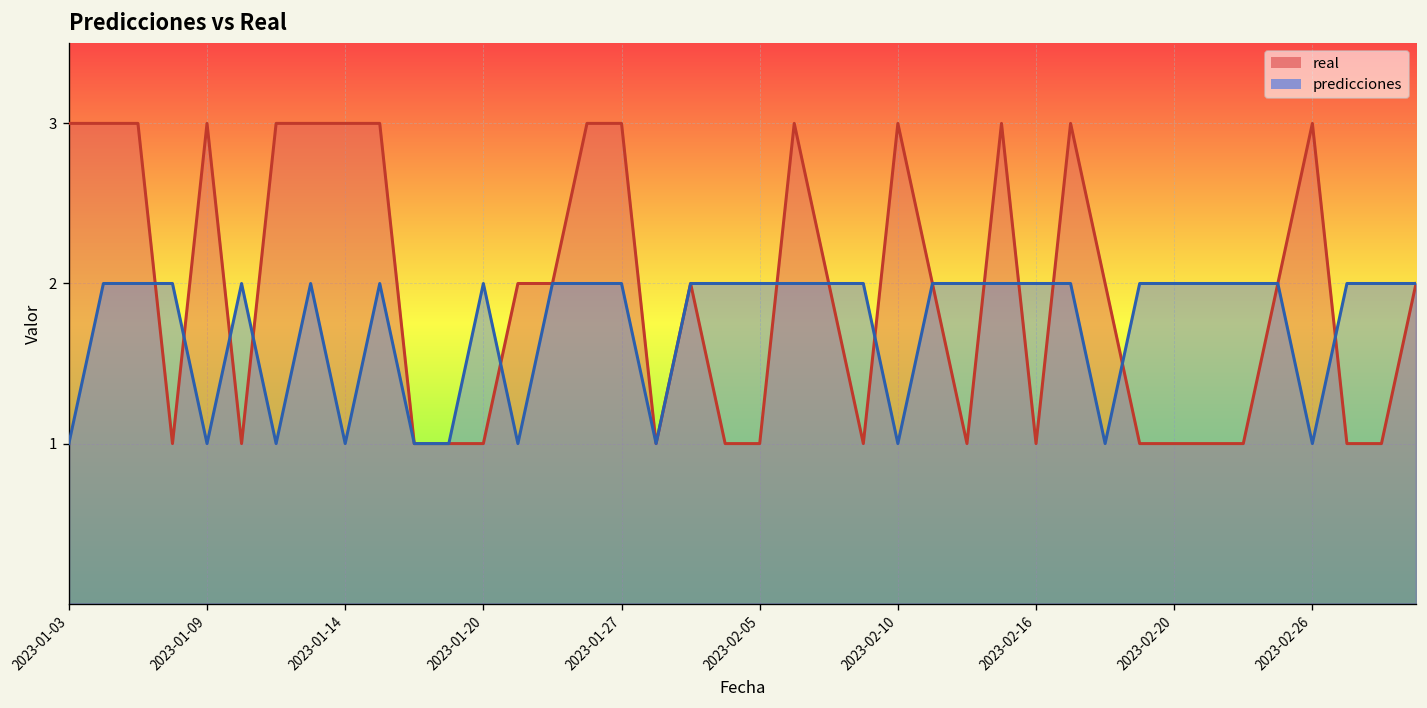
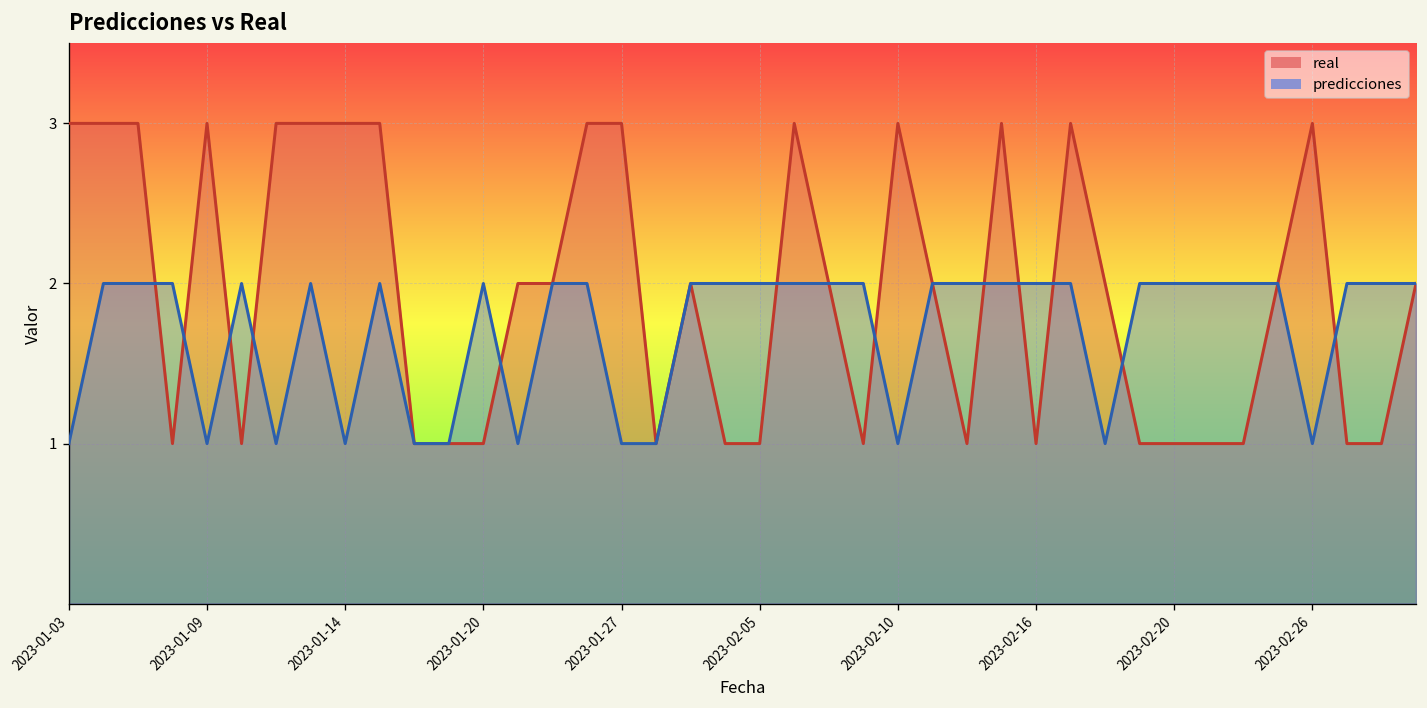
predicciones, 2023-01-27: 2 -> 1
